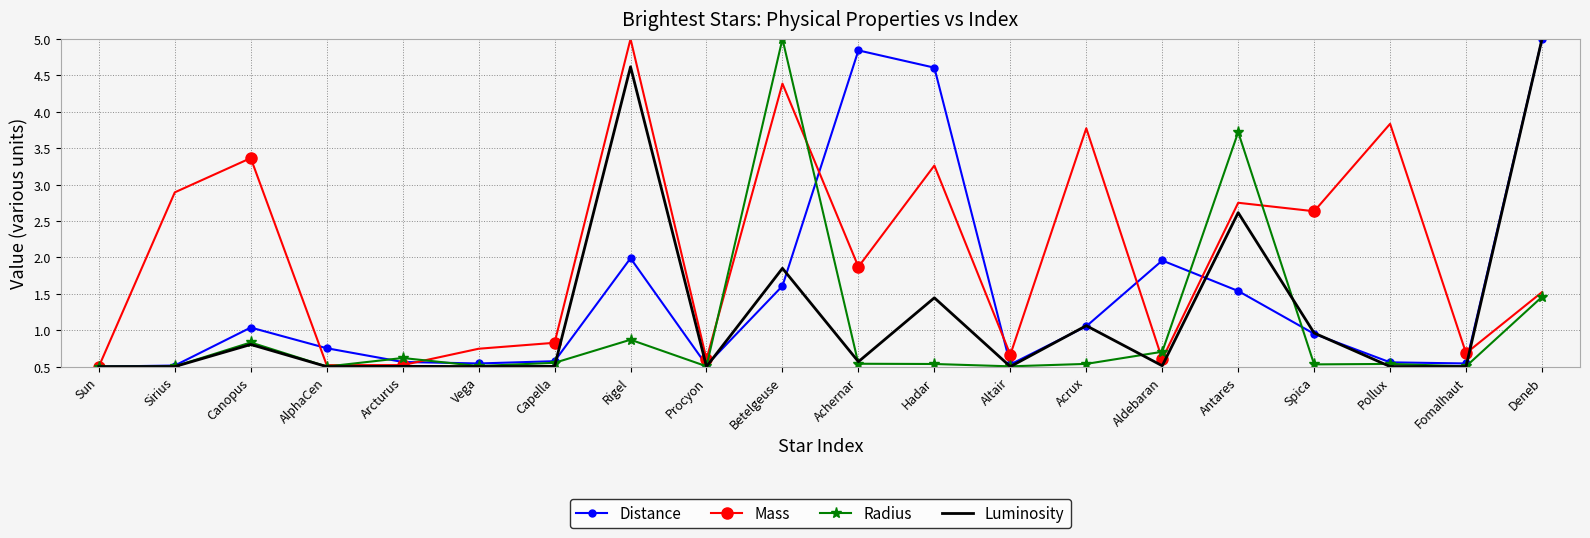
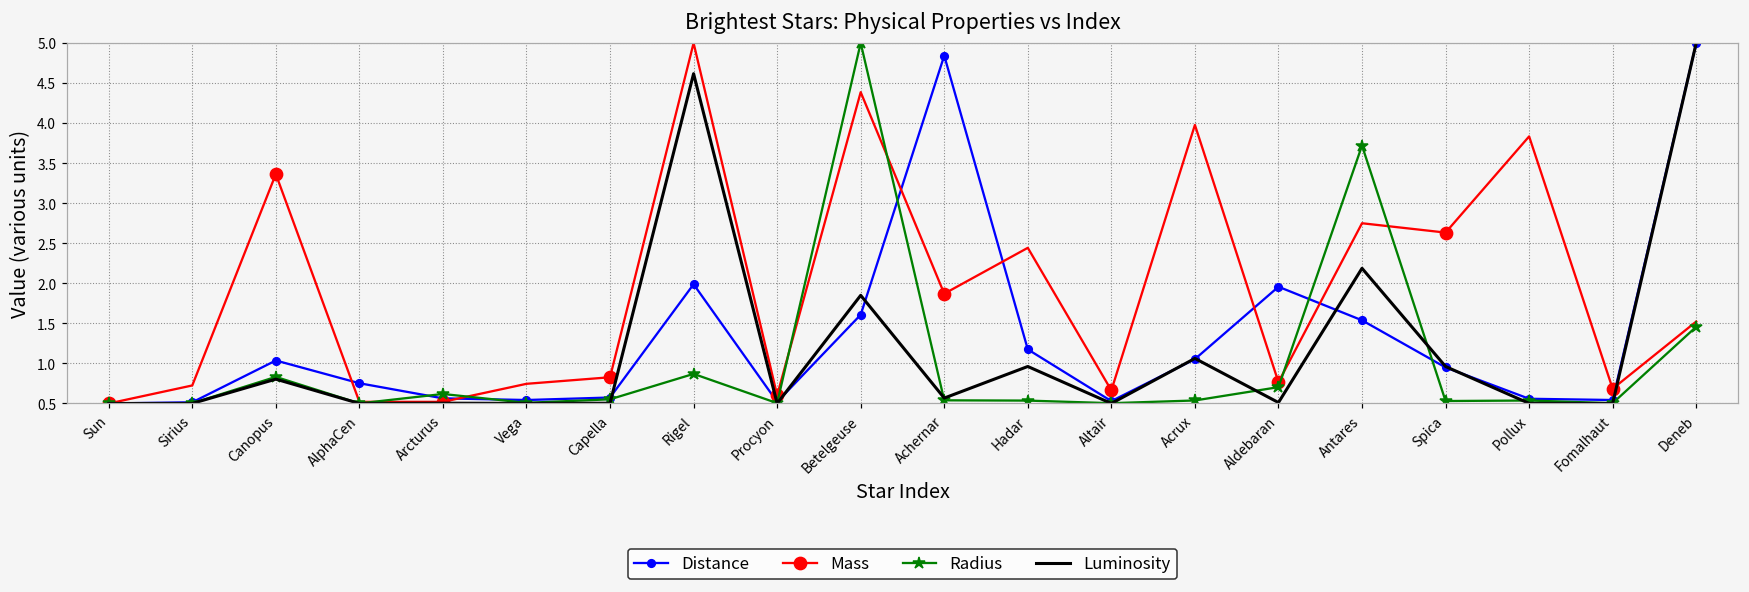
Mass, Sirius: 2.9 -> 0.7
Distance, Hadar: 4.6 -> 1.2
Mass, Hadar: 3.3 -> 2.4
Luminosity, Hadar: 1.4 -> 1.0
Mass, Acrux: 3.8 -> 4.0
Mass, Aldebaran: 0.6 -> 0.8
Luminosity, Antares: 2.6 -> 2.2
